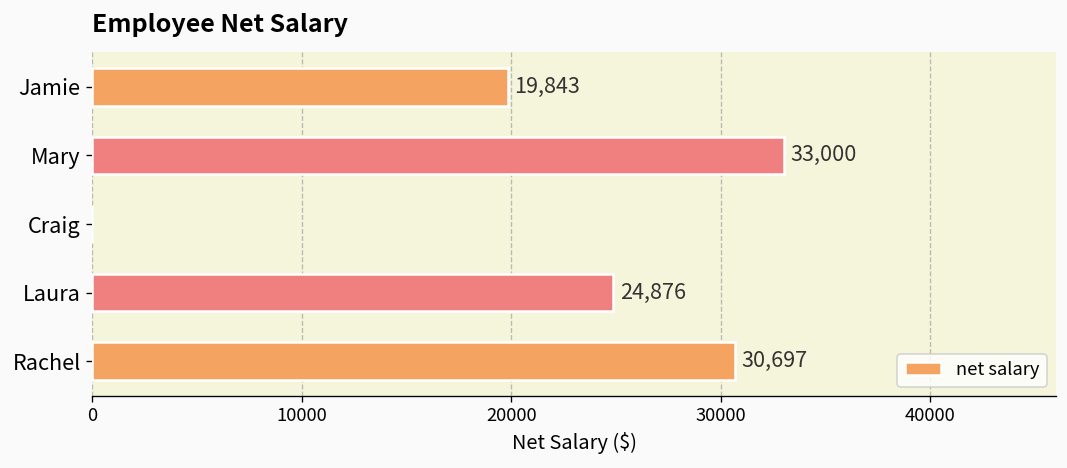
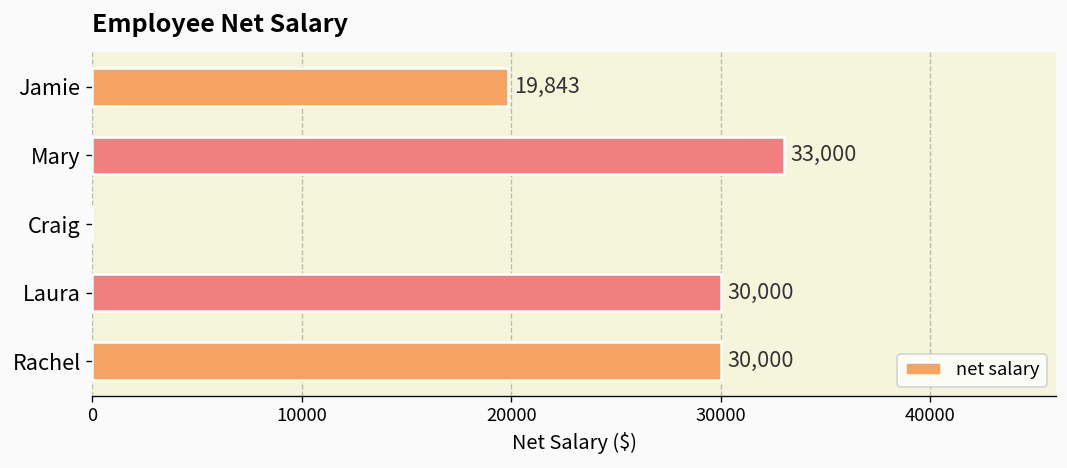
Laura: 24,876 -> 30,000
Rachel: 30,697 -> 30,000
